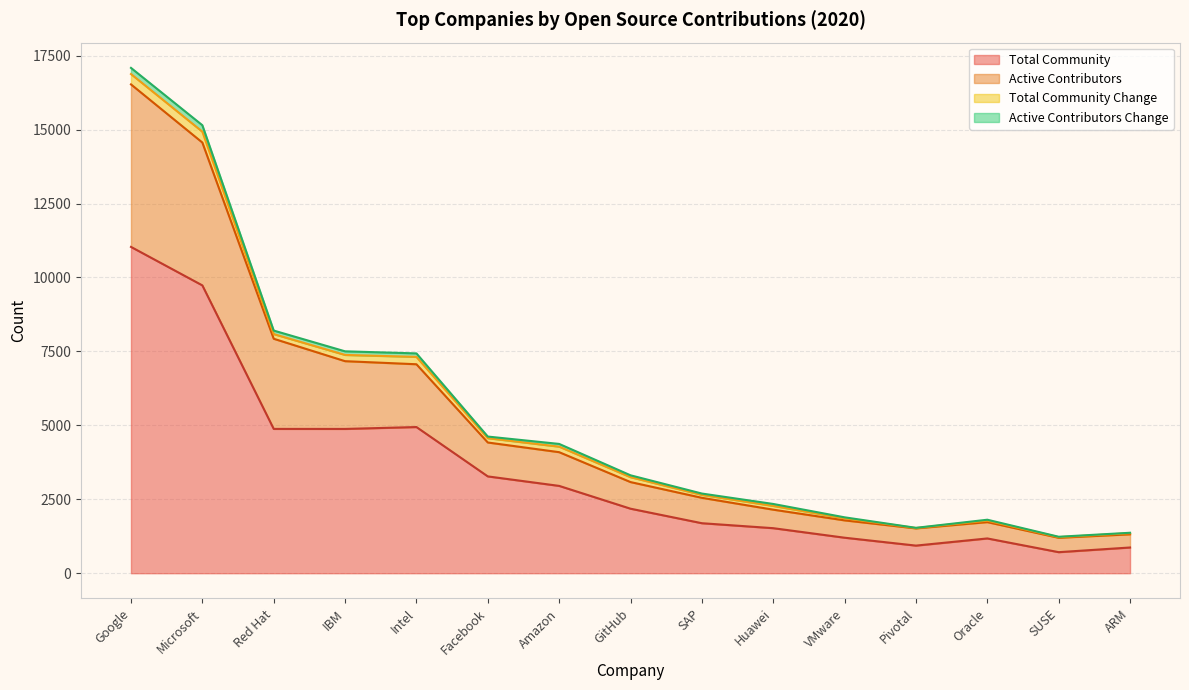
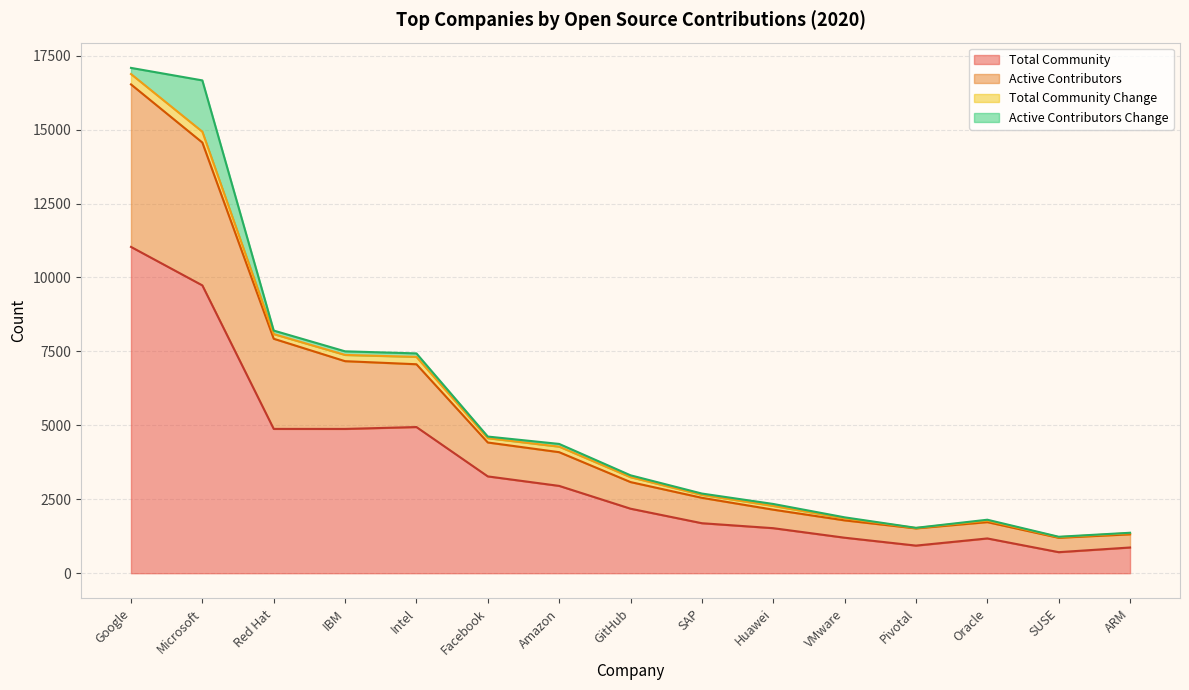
Active Contributors Change, Microsoft: 200 -> 1700
